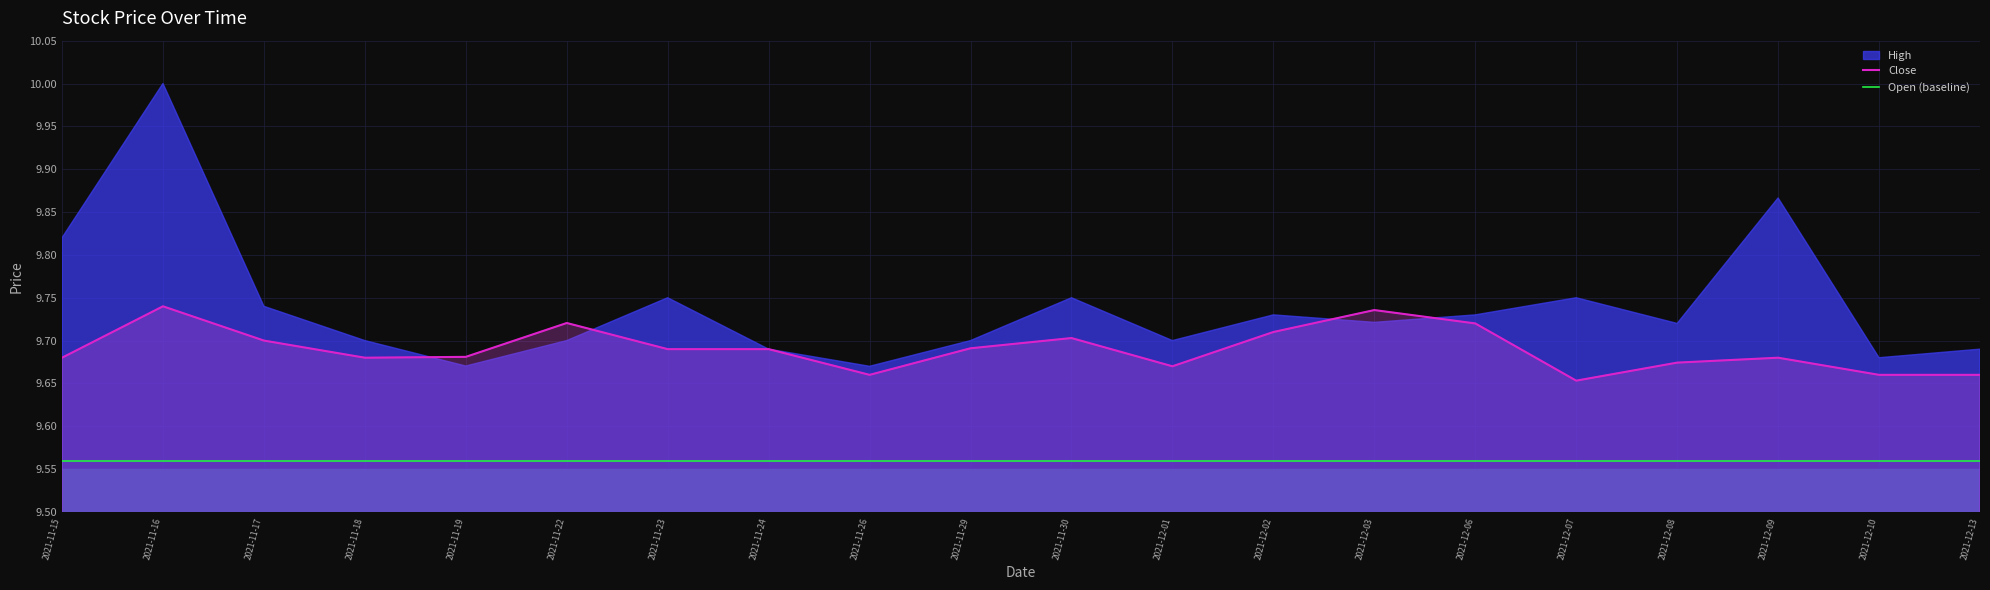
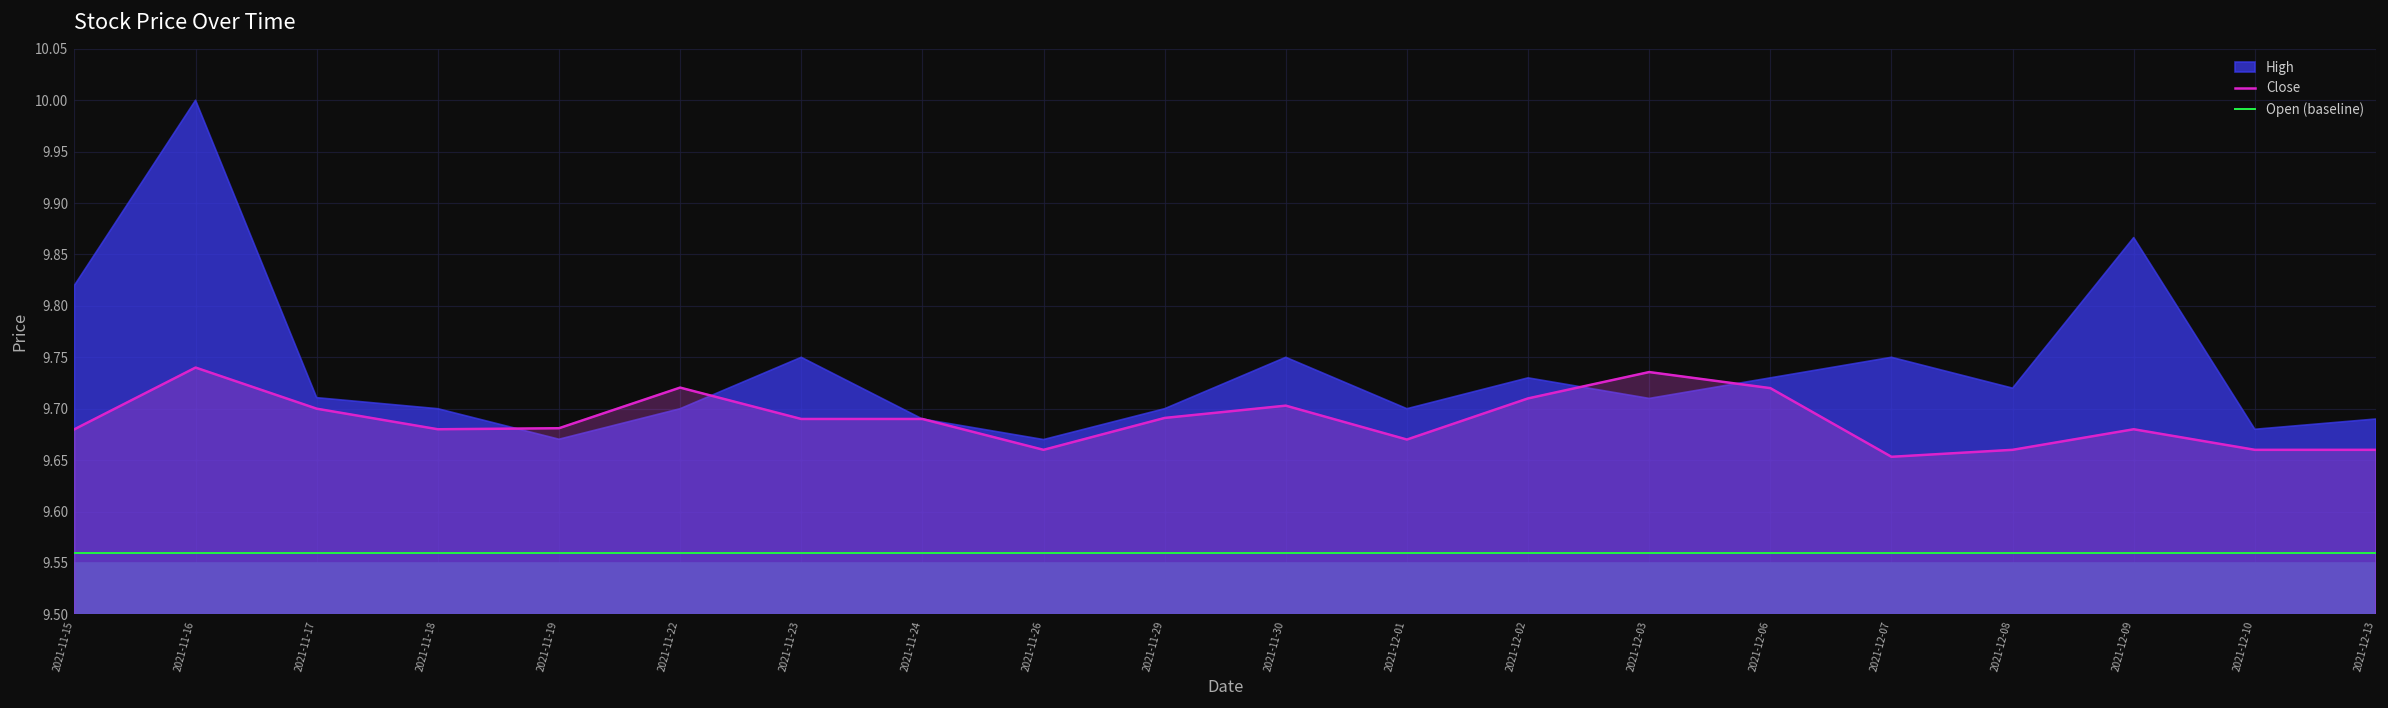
High, 2021-11-17: 9.74 -> 9.71
High, 2021-12-03: 9.72 -> 9.71
Close, 2021-12-08: 9.67 -> 9.66
